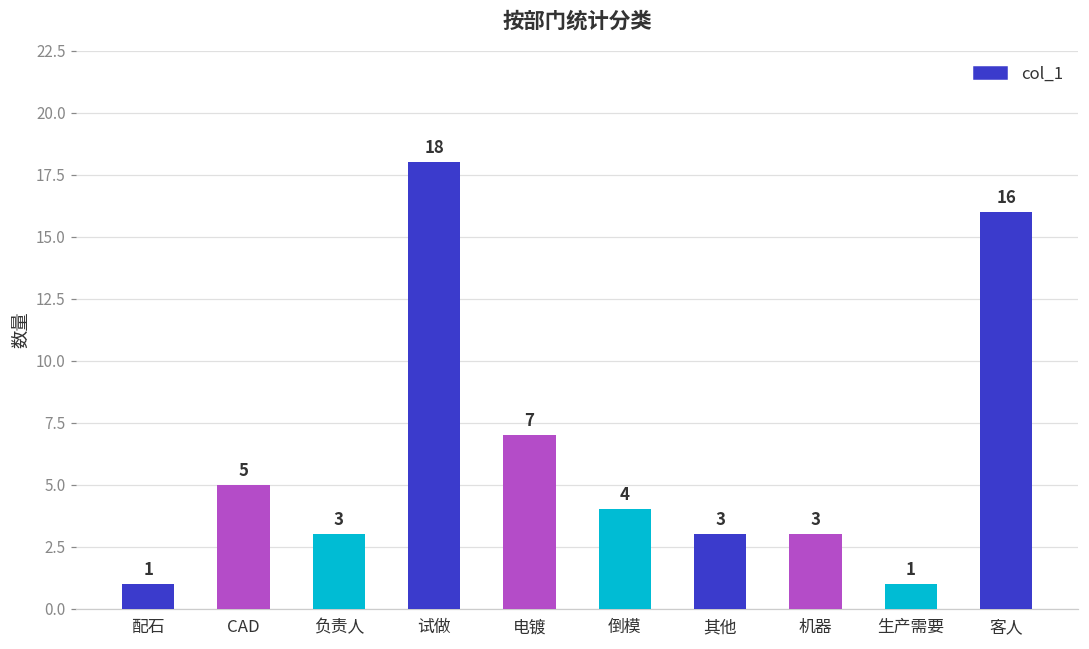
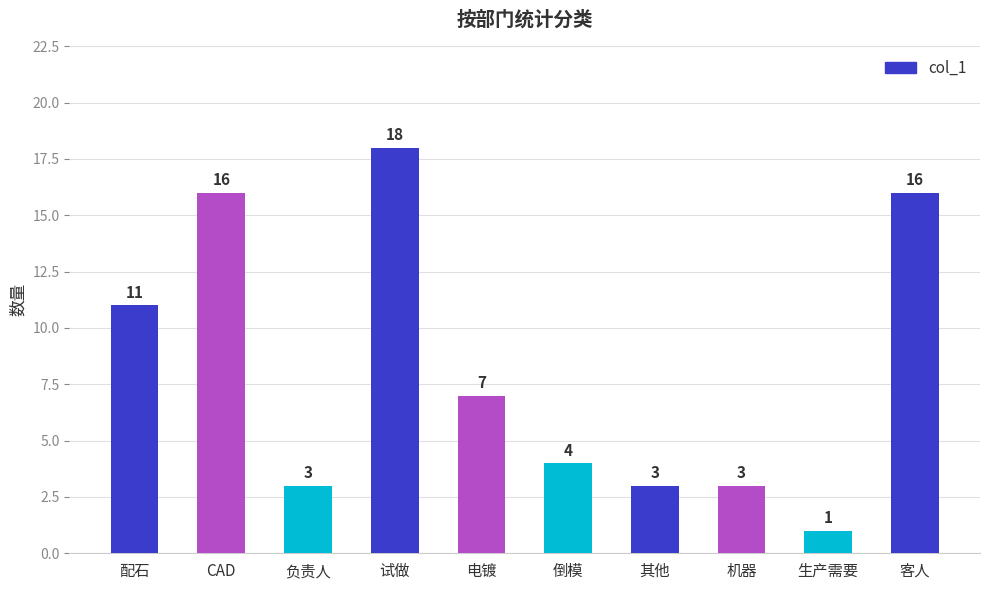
配石: 1 -> 11
CAD: 5 -> 16
